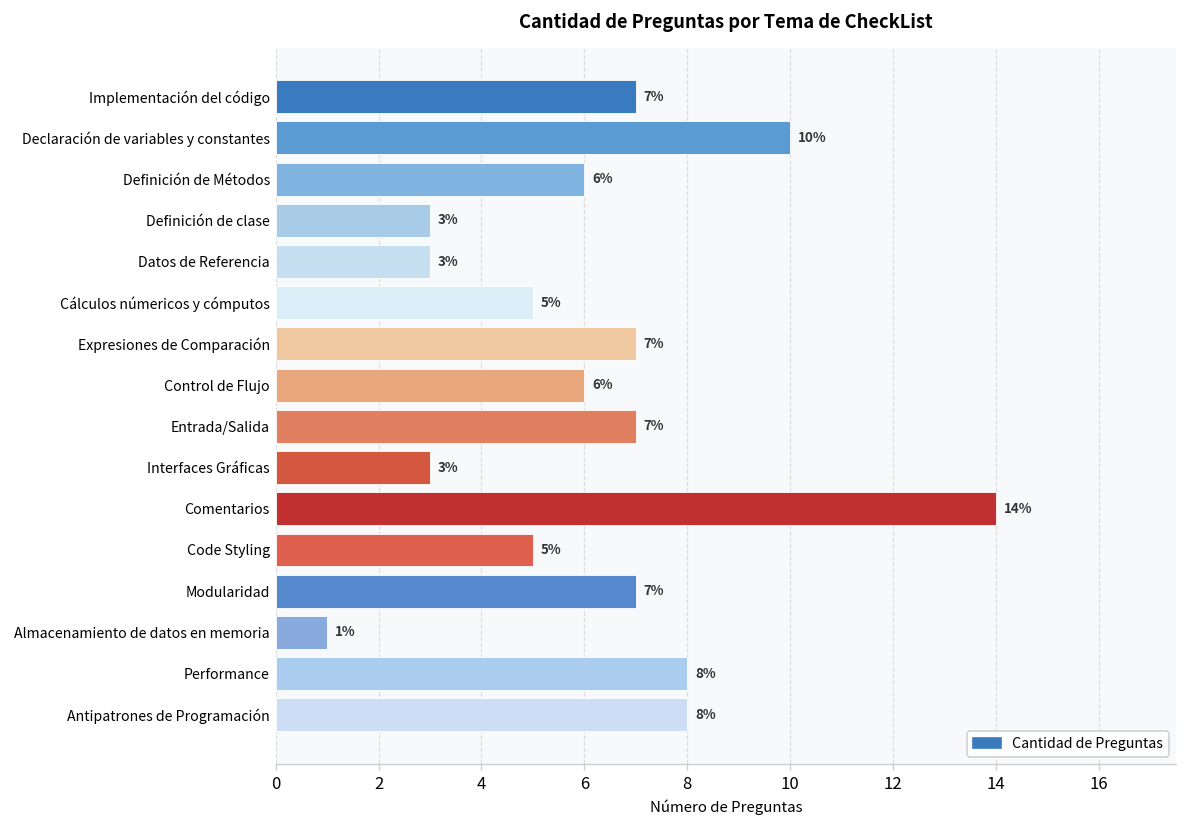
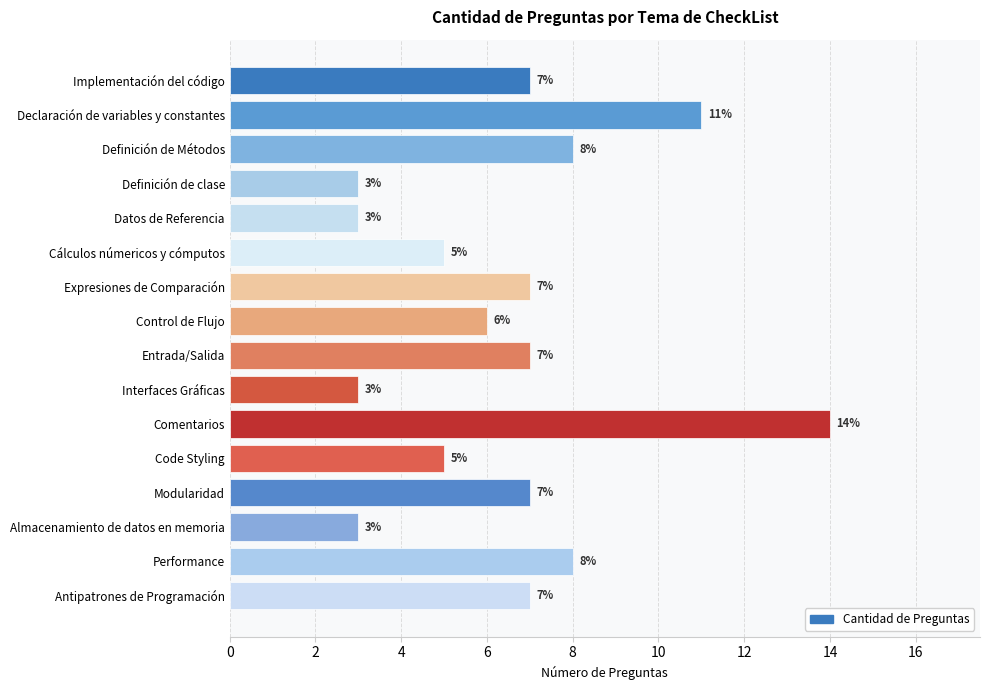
Declaración de variables y constantes: 10% -> 11%
Definición de Métodos: 6% -> 8%
Almacenamiento de datos en memoria: 1% -> 3%
Antipatrones de Programación: 8% -> 7%
